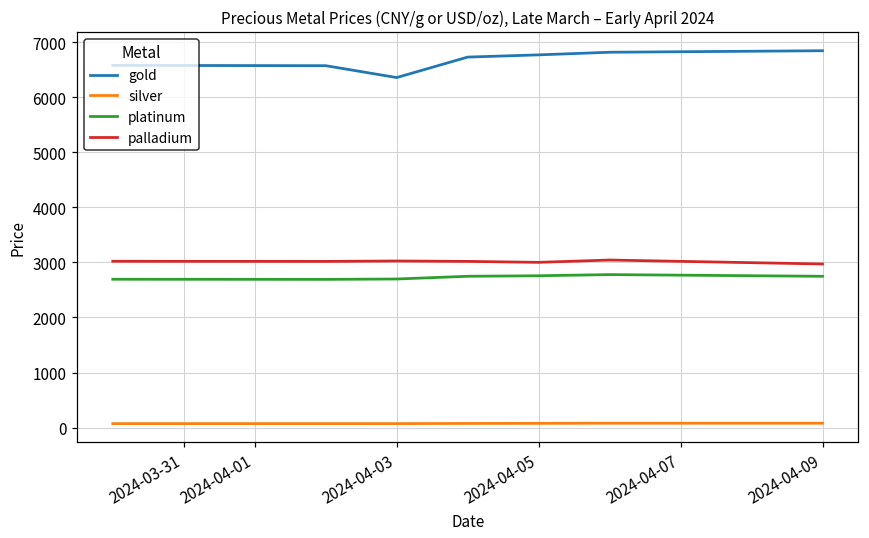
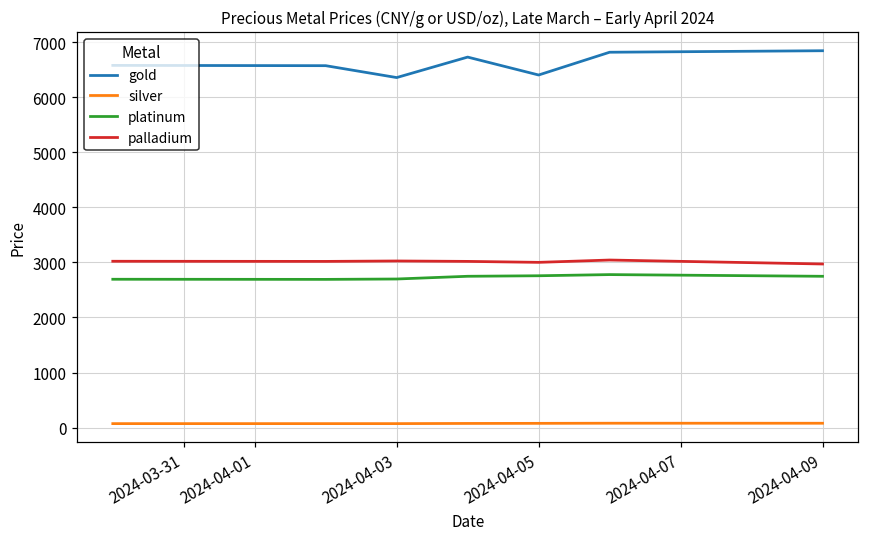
gold, 2024-04-05: 6800 -> 6400
